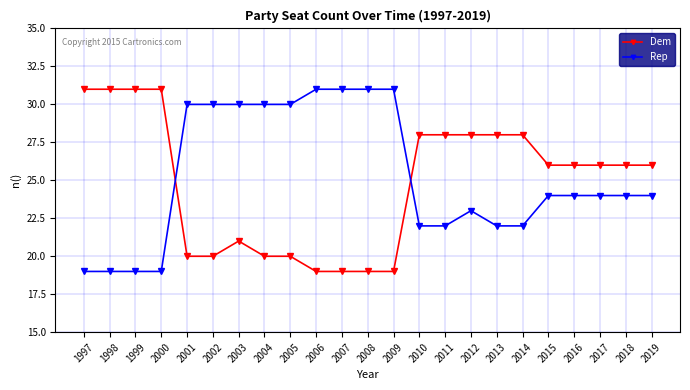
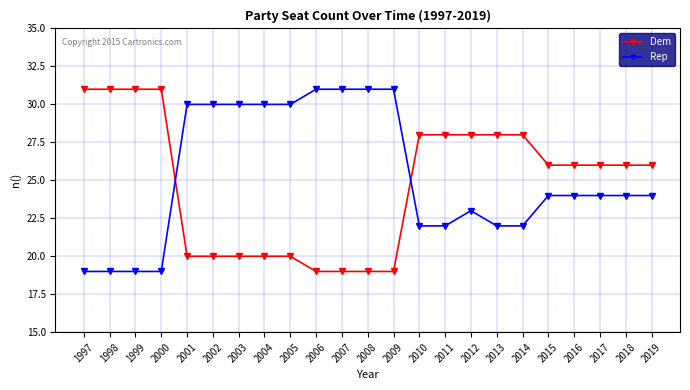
Dem, 2003: 21 -> 20
